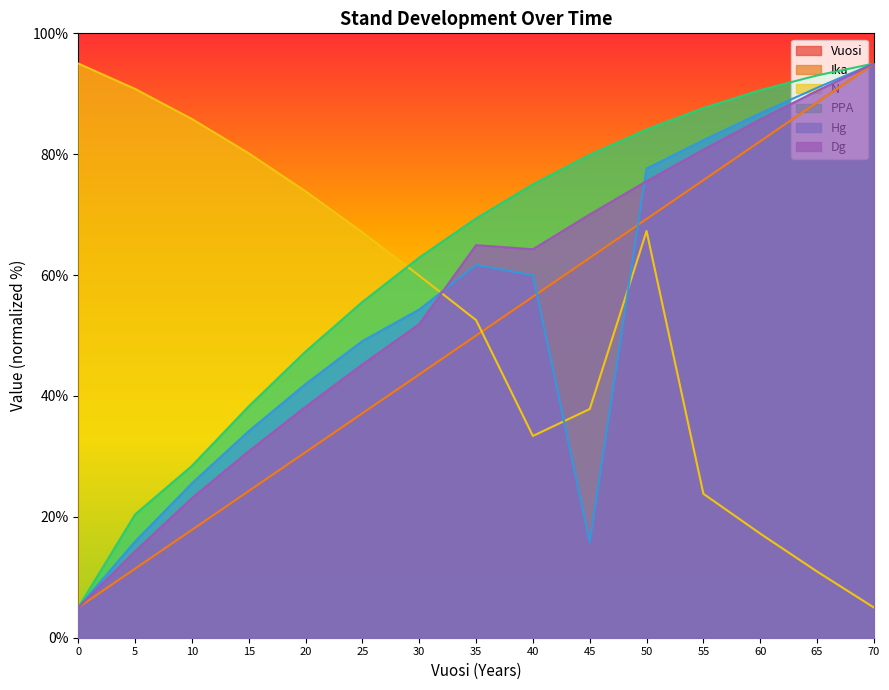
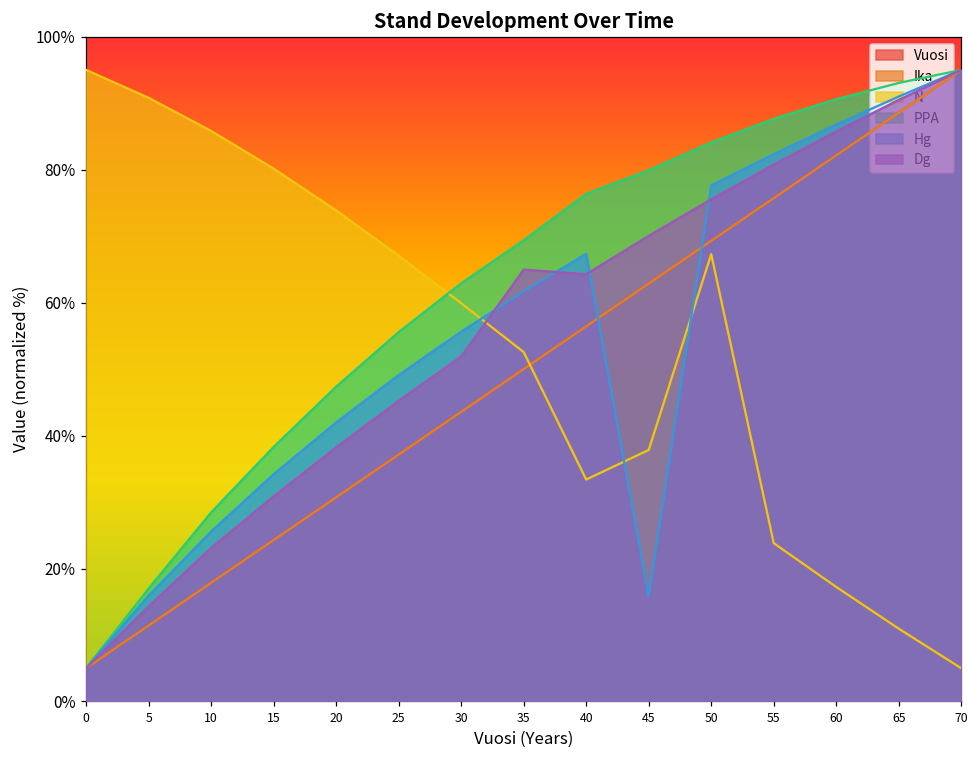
PPA, 5: 20% -> 17%
Hg, 30: 54% -> 56%
PPA, 40: 75% -> 76%
Hg, 40: 60% -> 67%
